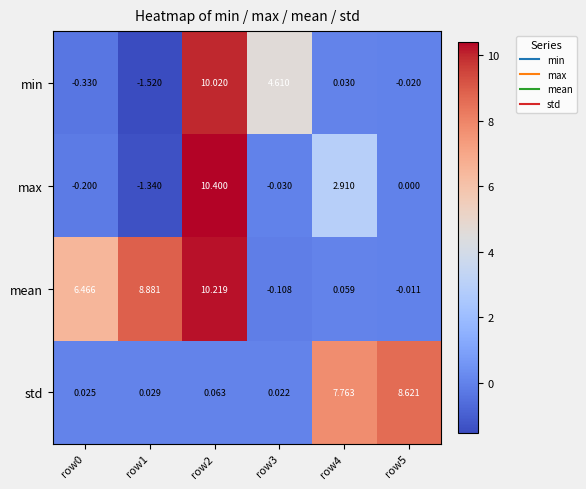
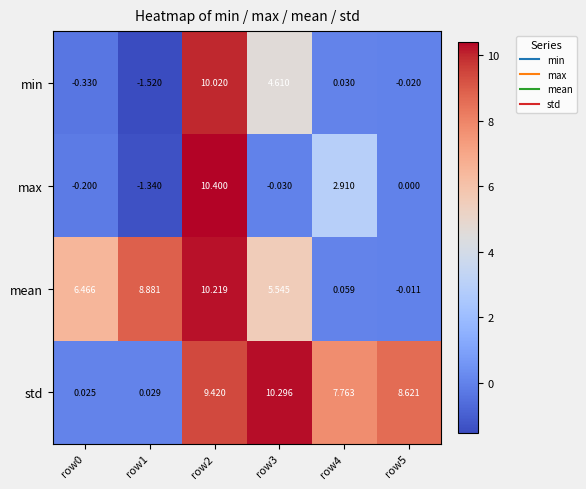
mean, row3: -0.108 -> 5.545
std, row2: 0.063 -> 9.420
std, row3: 0.022 -> 10.296
